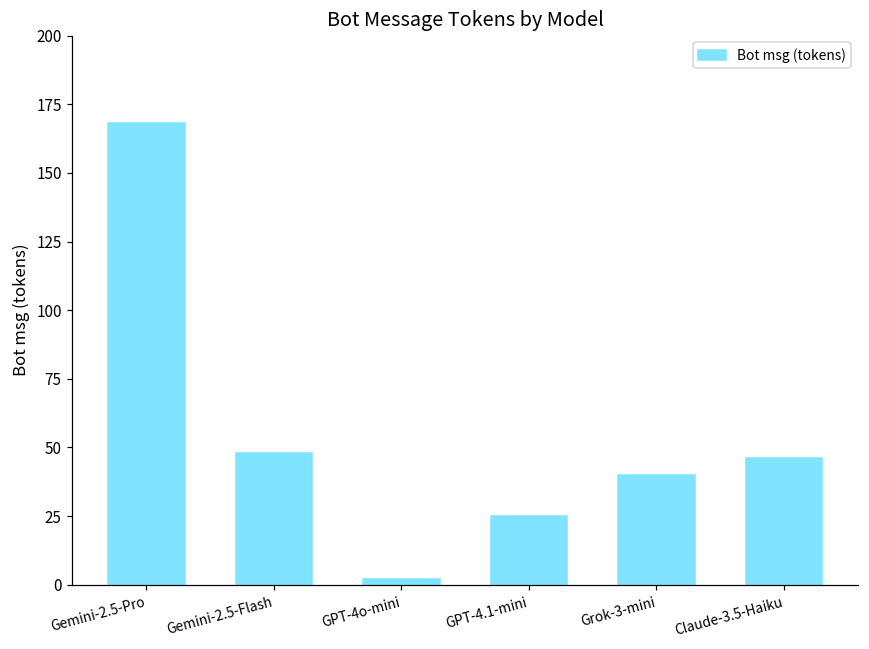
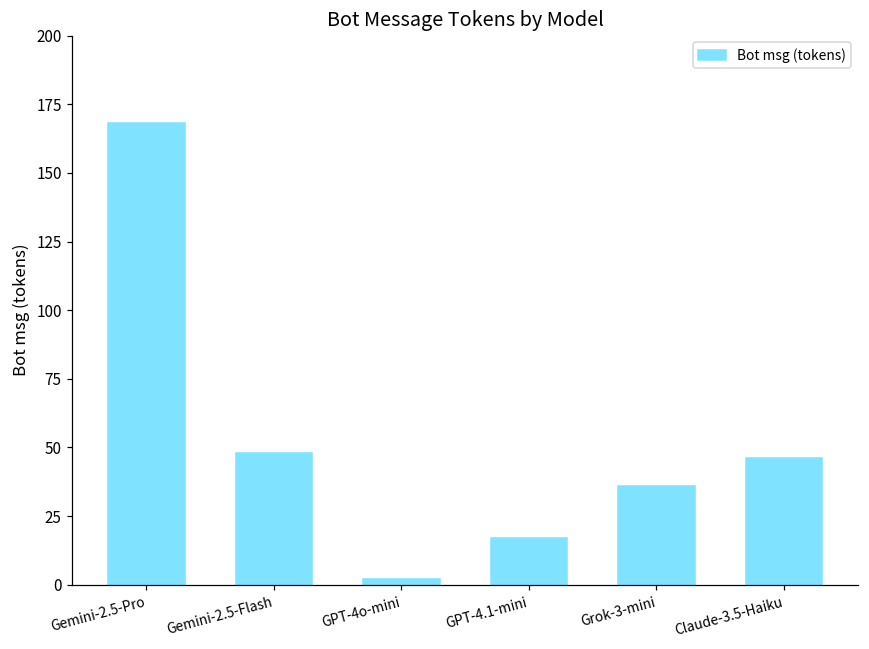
GPT-4.1-mini: 25 -> 17
Grok-3-mini: 40 -> 36
